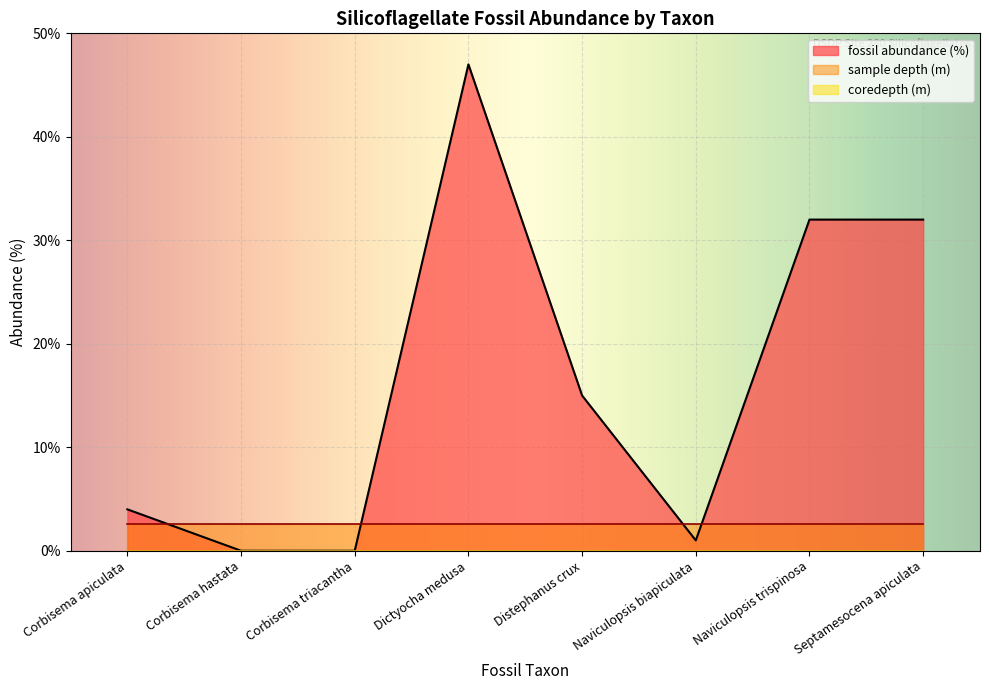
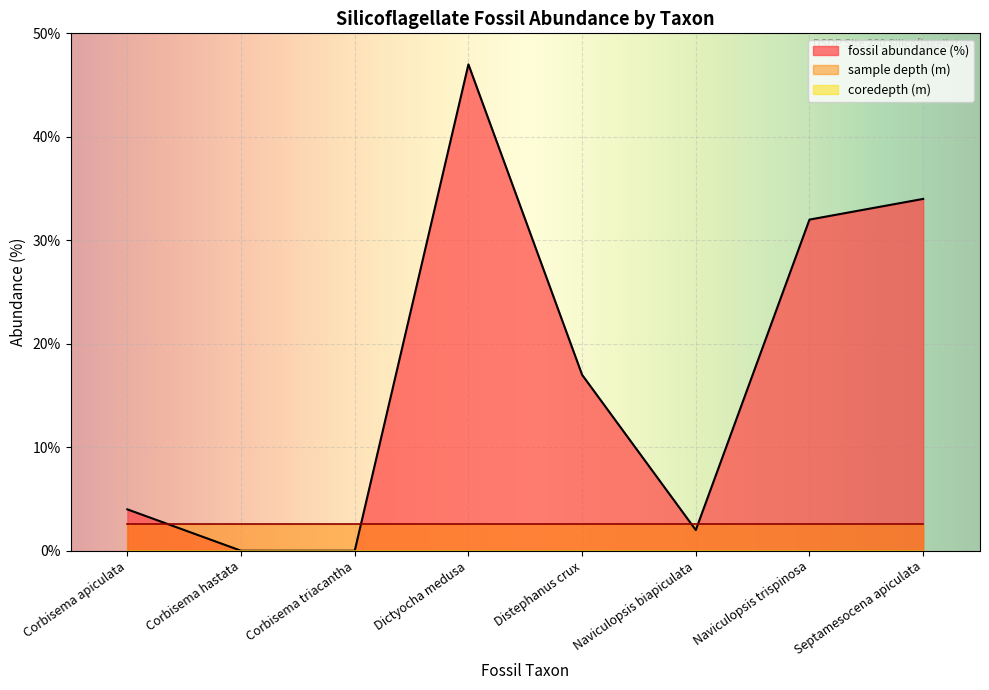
fossil abundance (%), Distephanus crux: 15% -> 17%
fossil abundance (%), Naviculopsis biapiculata: 1% -> 2%
fossil abundance (%), Septamesocena apiculata: 32% -> 34%
